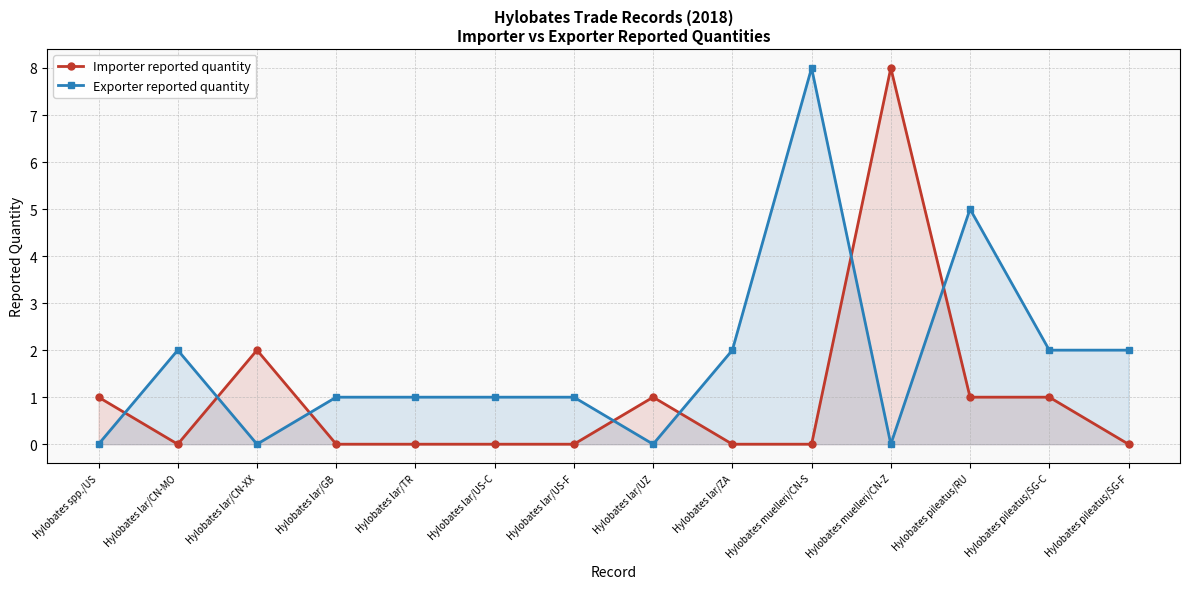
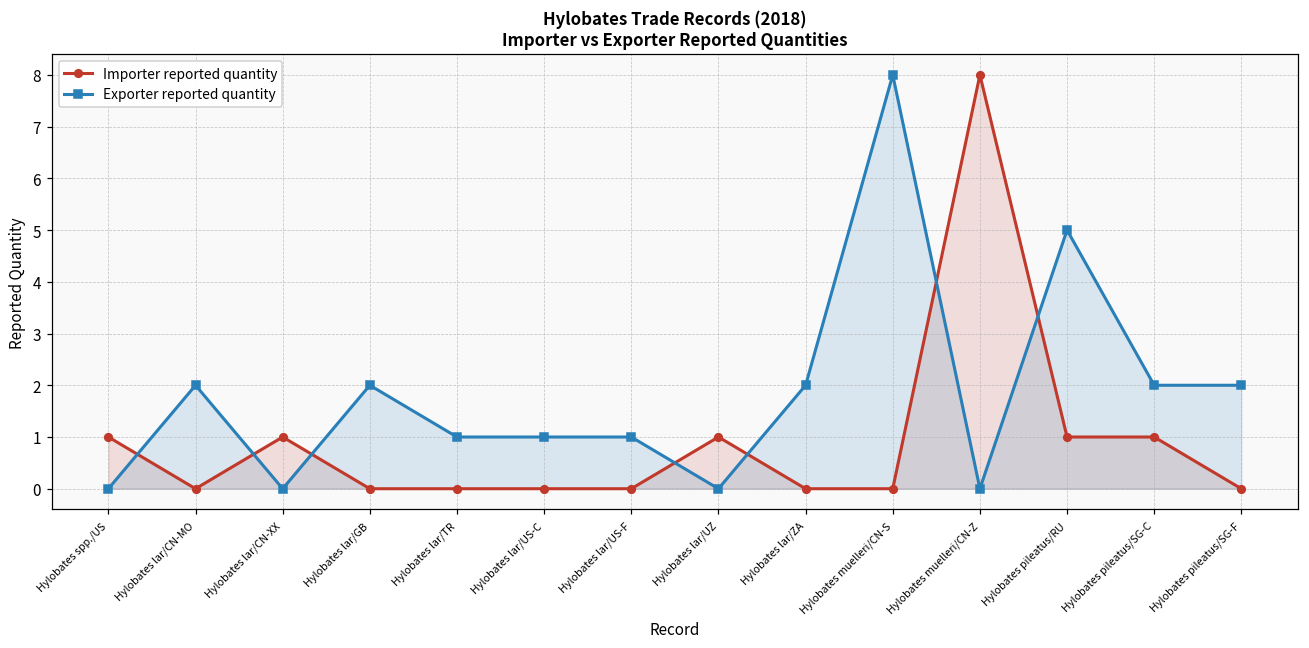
Importer reported quantity, Hylobates lar/CN-XX: 2 -> 1
Exporter reported quantity, Hylobates lar/GB: 1 -> 2
